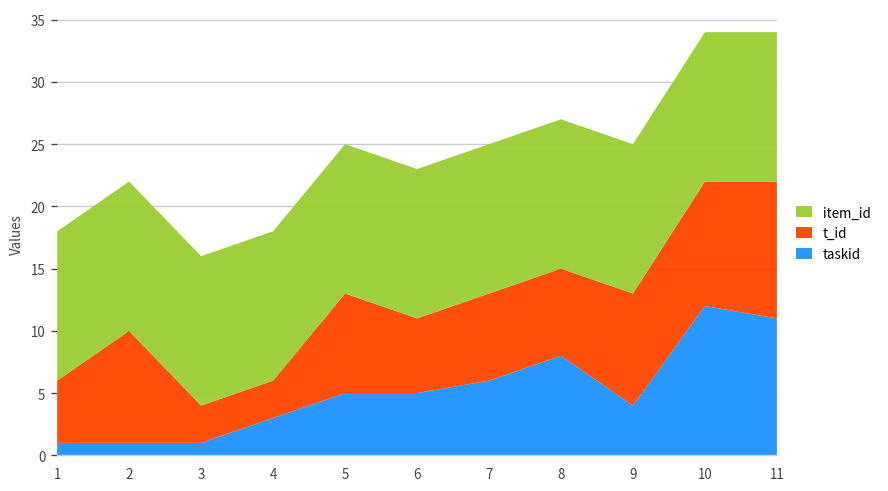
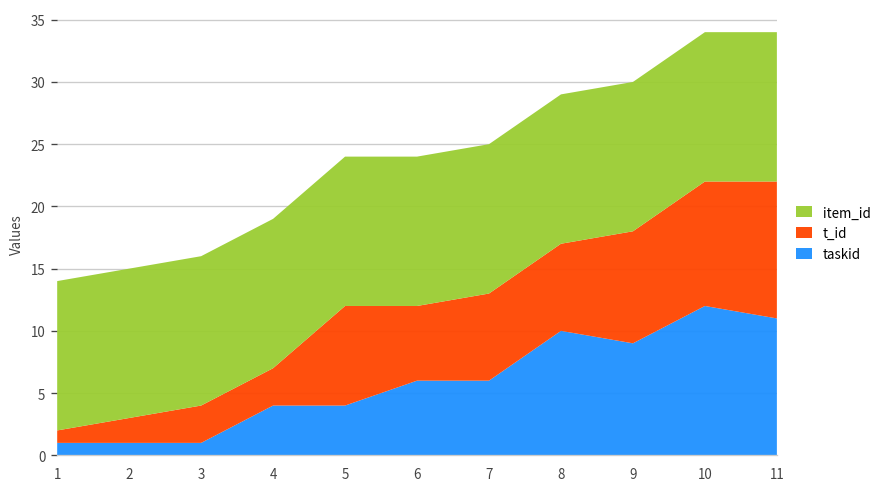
t_id, 1: 5 -> 1
t_id, 2: 9 -> 2
taskid, 4: 3 -> 4
taskid, 5: 5 -> 4
taskid, 6: 5 -> 6
taskid, 8: 8 -> 10
taskid, 9: 4 -> 9
